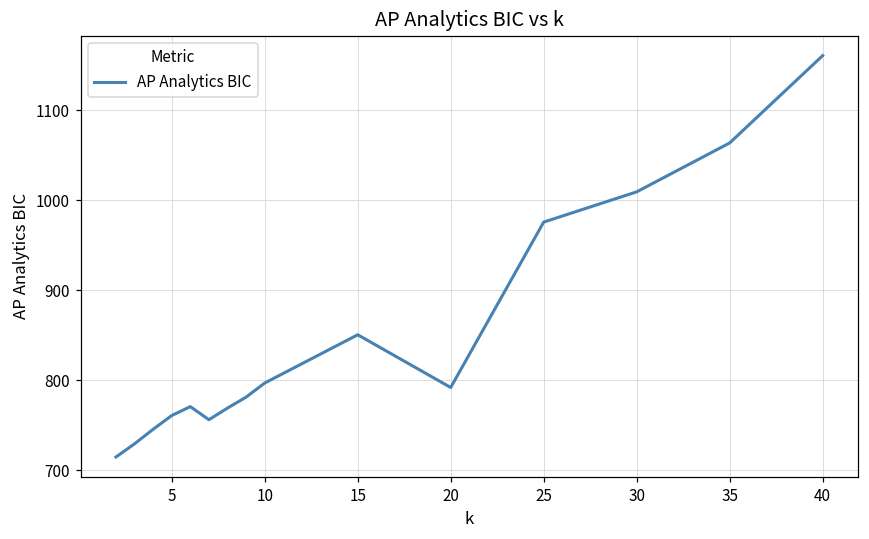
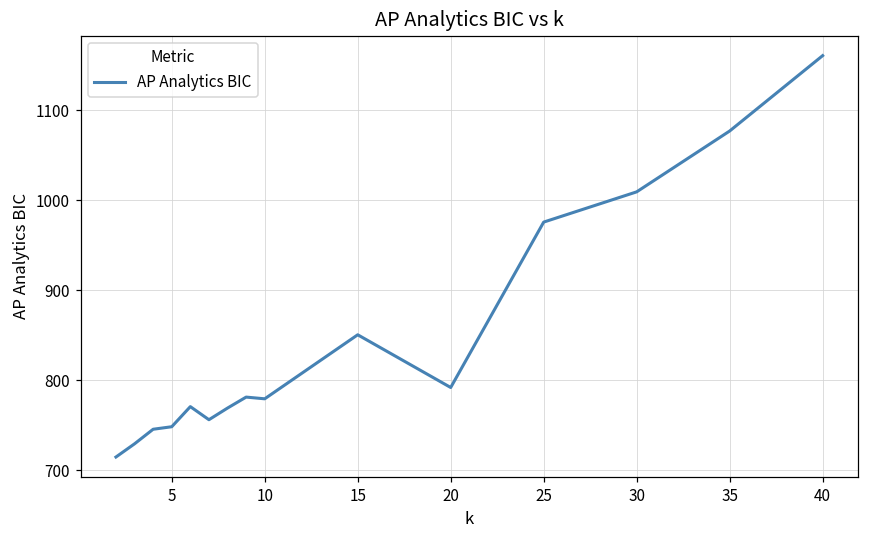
5: 760 -> 750
10: 800 -> 780
35: 1060 -> 1080
